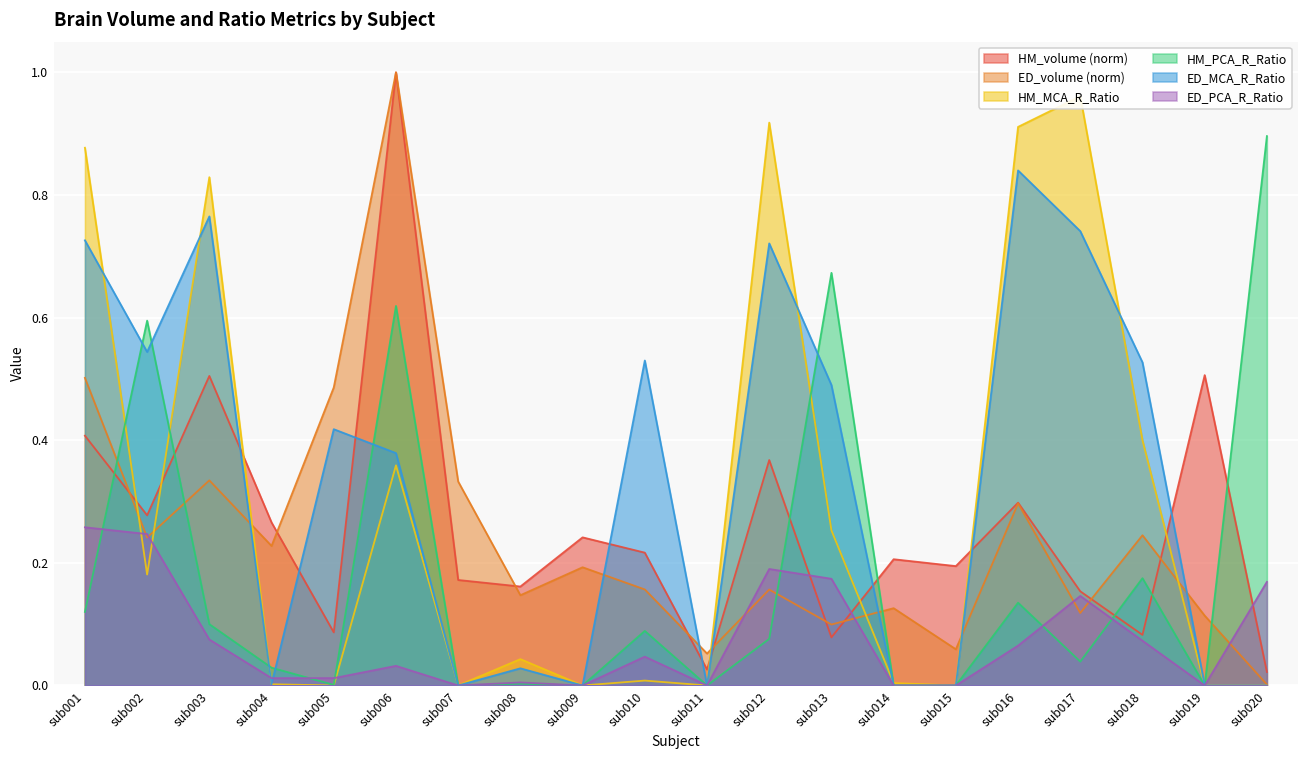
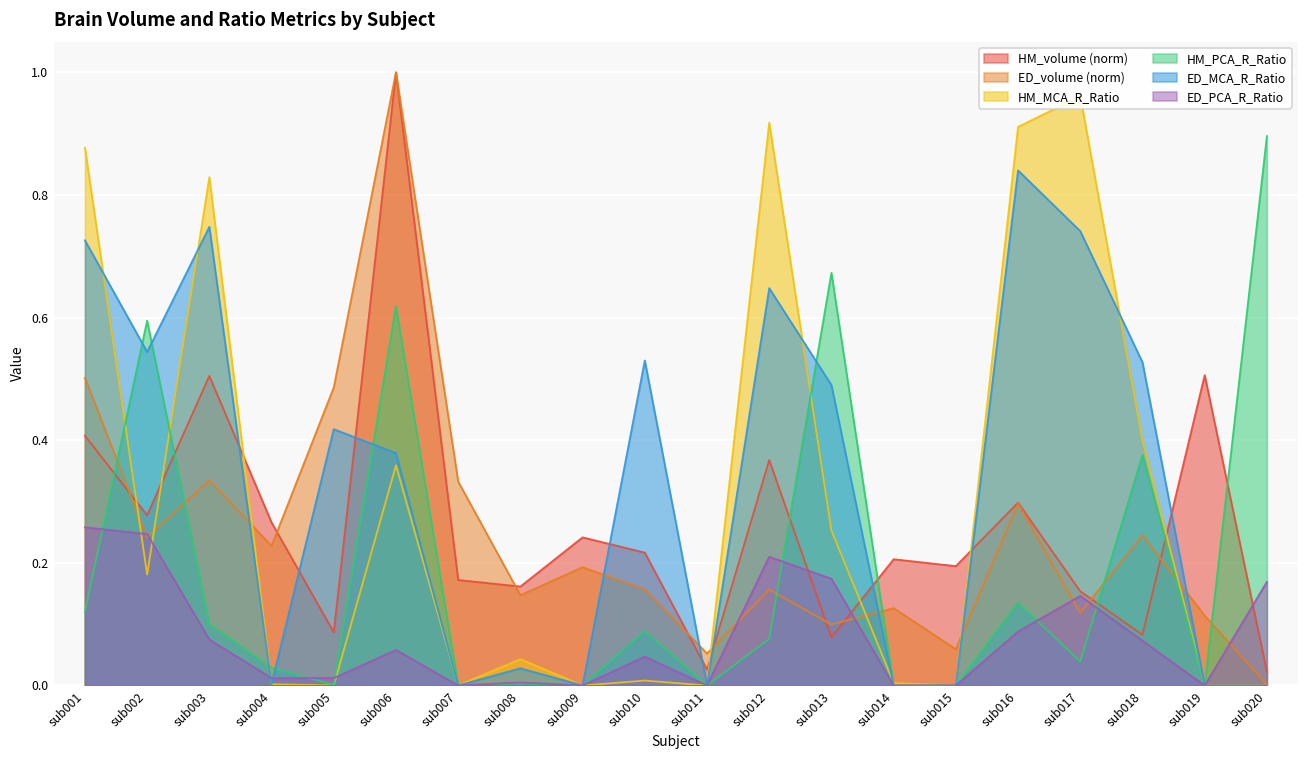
ED_MCA_R_Ratio, sub003: 0.77 -> 0.75
ED_PCA_R_Ratio, sub006: 0.03 -> 0.06
ED_MCA_R_Ratio, sub012: 0.72 -> 0.65
ED_PCA_R_Ratio, sub012: 0.19 -> 0.21
ED_PCA_R_Ratio, sub016: 0.07 -> 0.09
HM_PCA_R_Ratio, sub018: 0.18 -> 0.38
